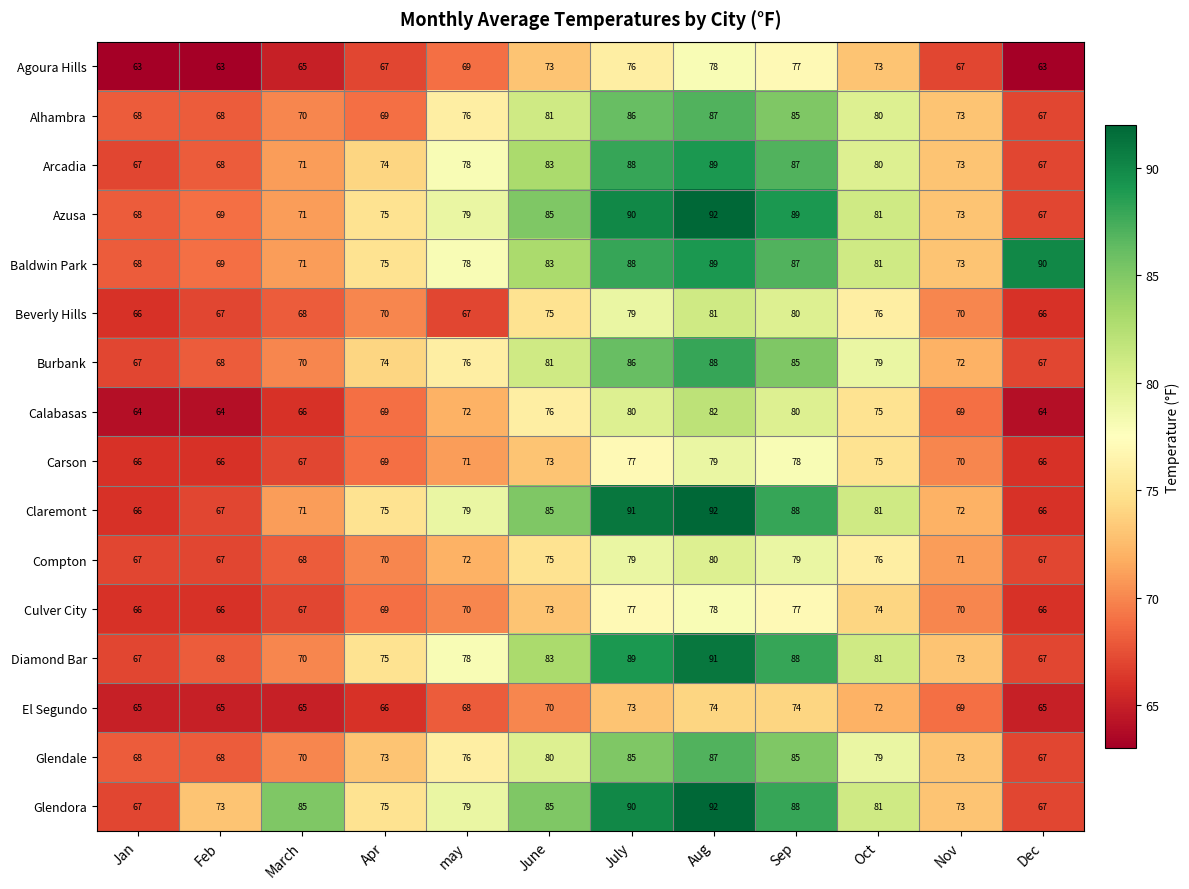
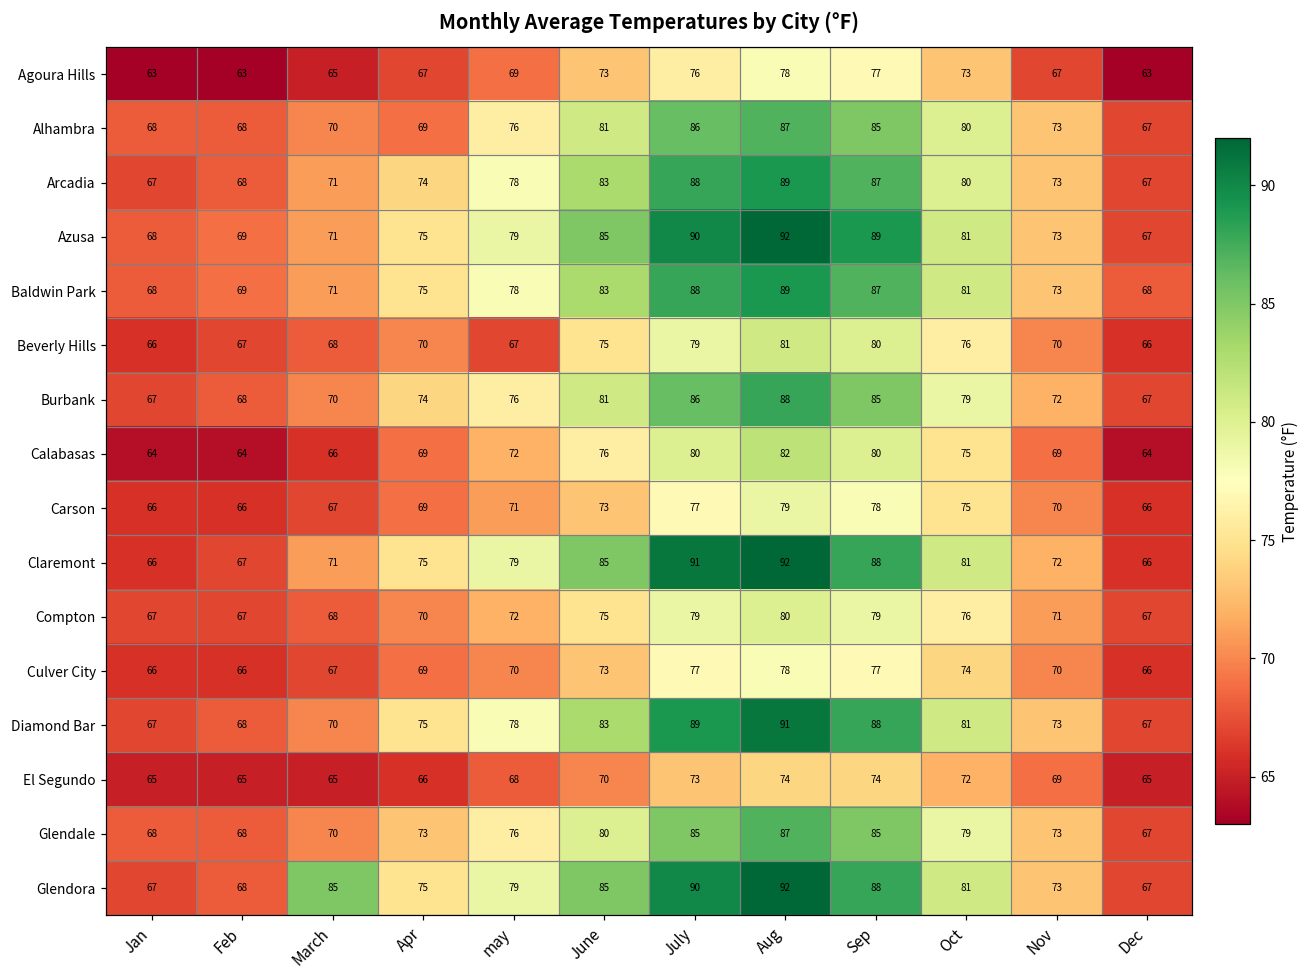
Baldwin Park, Dec: 90 -> 68
Glendora, Feb: 73 -> 68
